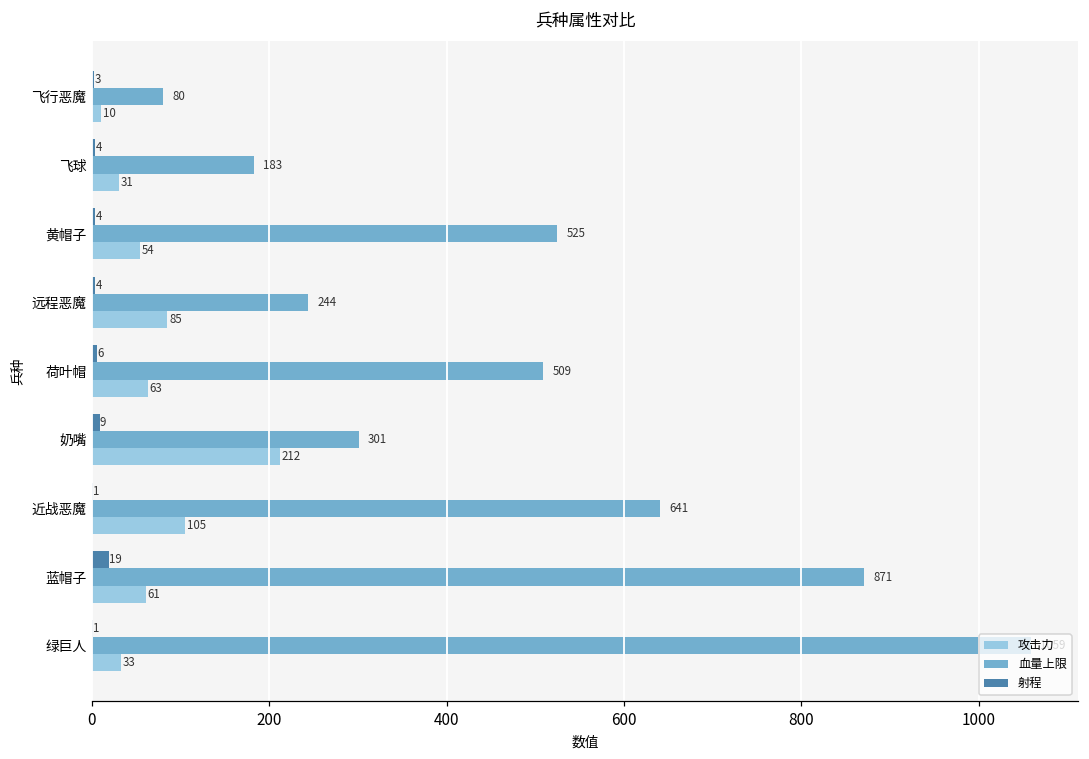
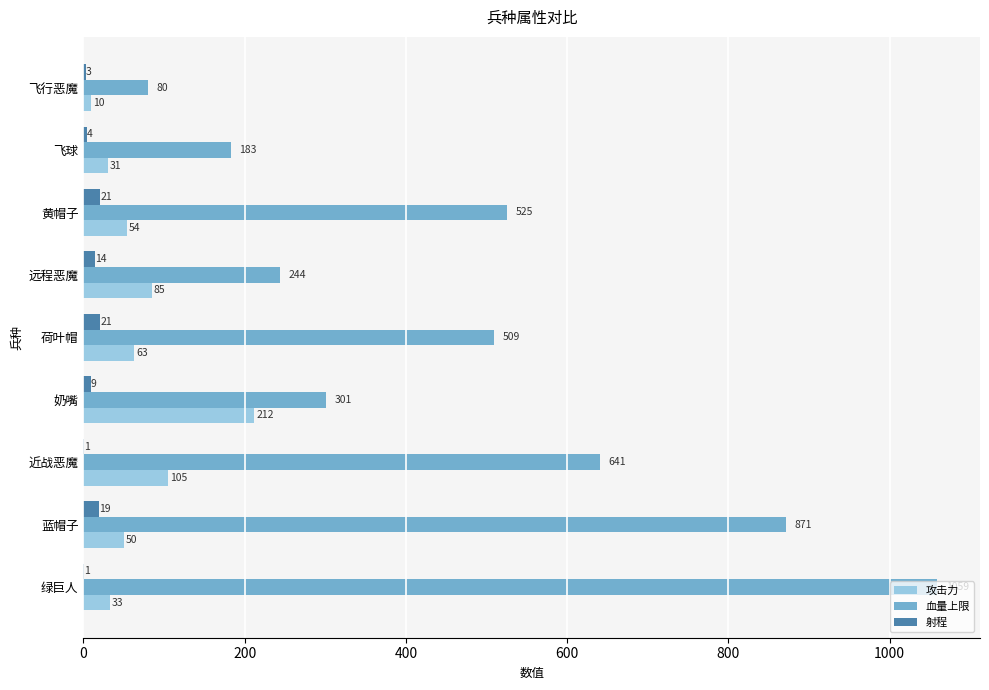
射程, 黄帽子: 4 -> 21
射程, 远程恶魔: 4 -> 14
射程, 荷叶帽: 6 -> 21
攻击力, 蓝帽子: 61 -> 50
